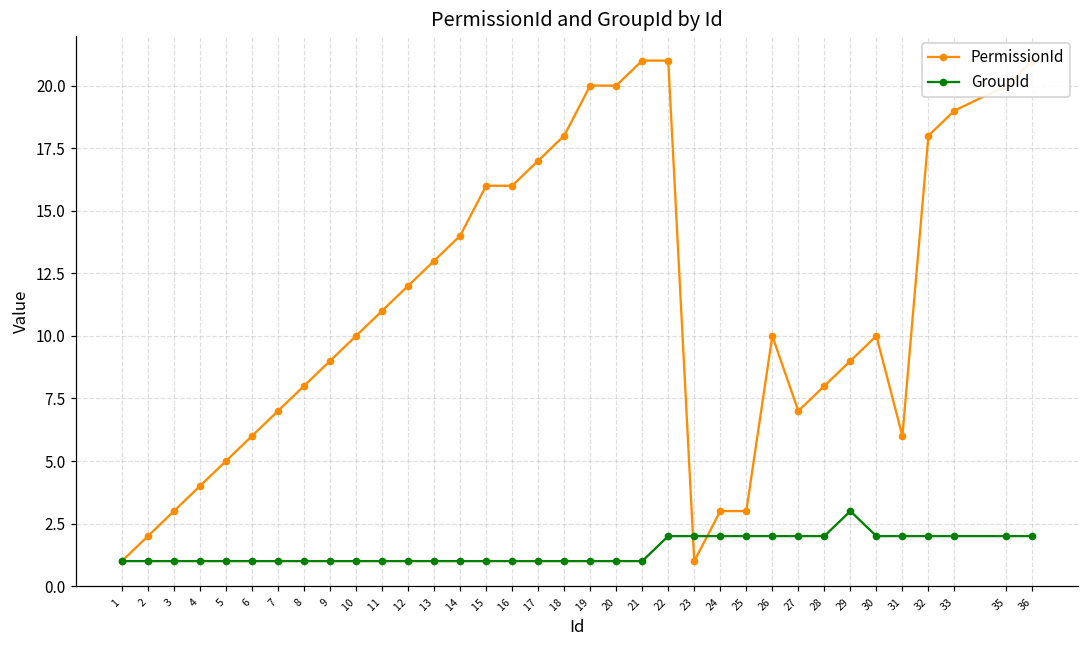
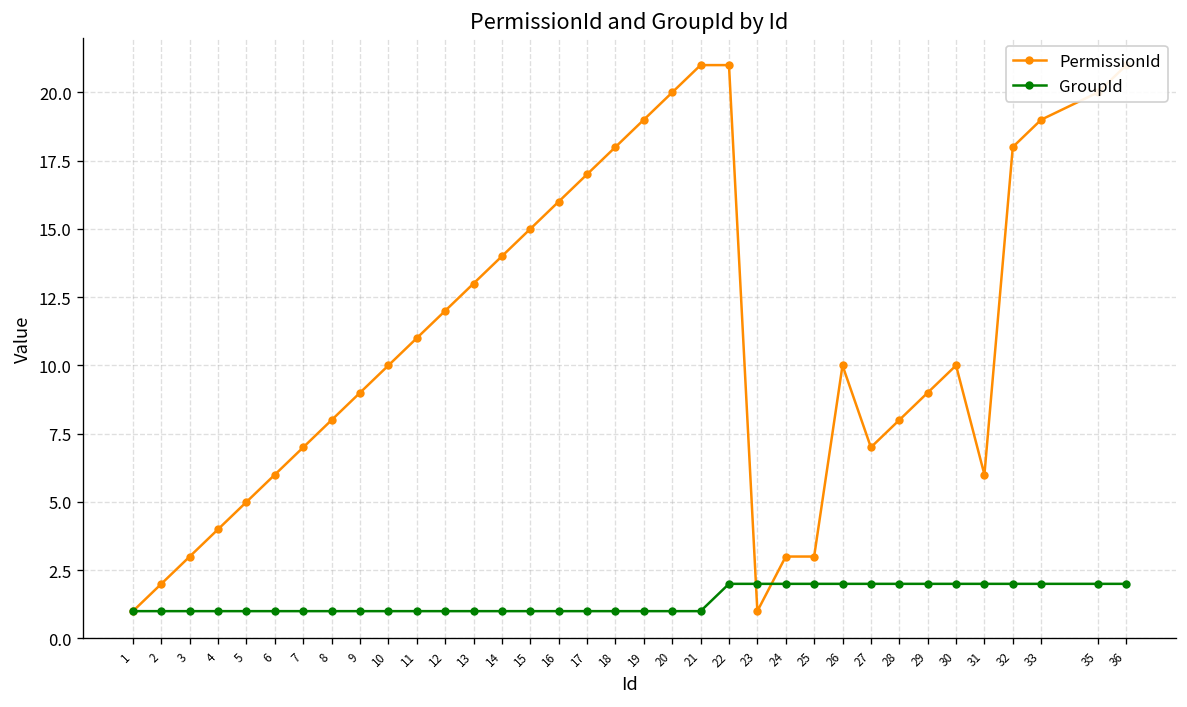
PermissionId, 15: 16 -> 15
PermissionId, 19: 20 -> 19
GroupId, 29: 3 -> 2
